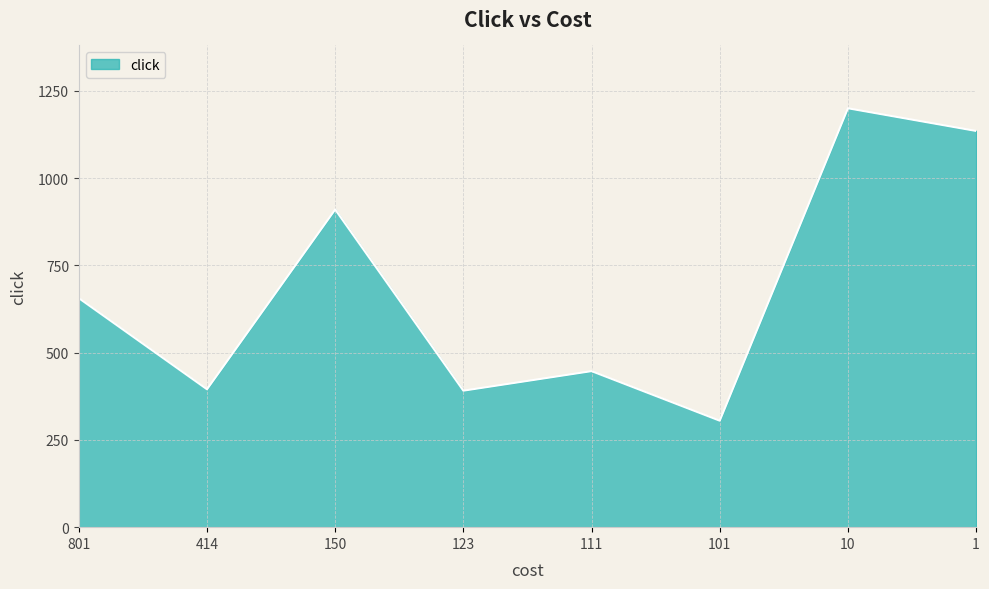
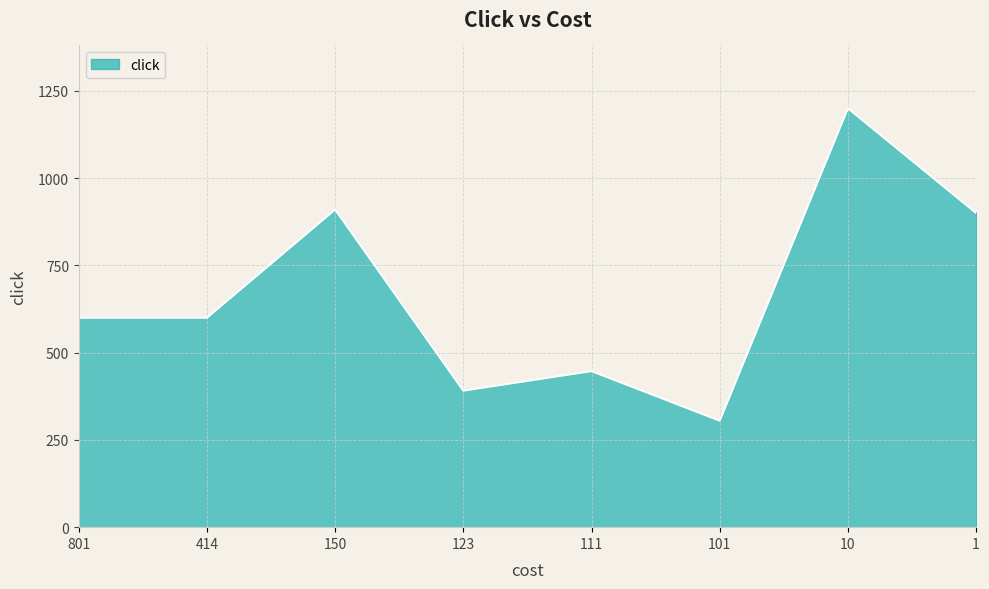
801: 660 -> 600
414: 400 -> 600
1: 1140 -> 900
